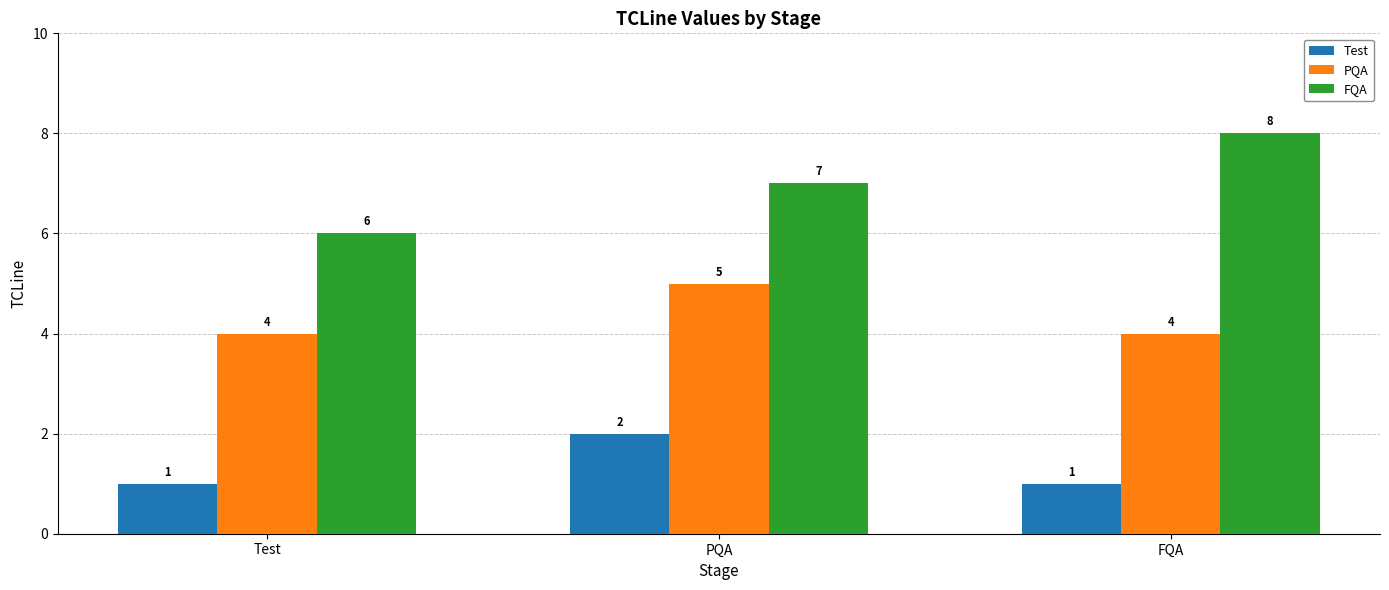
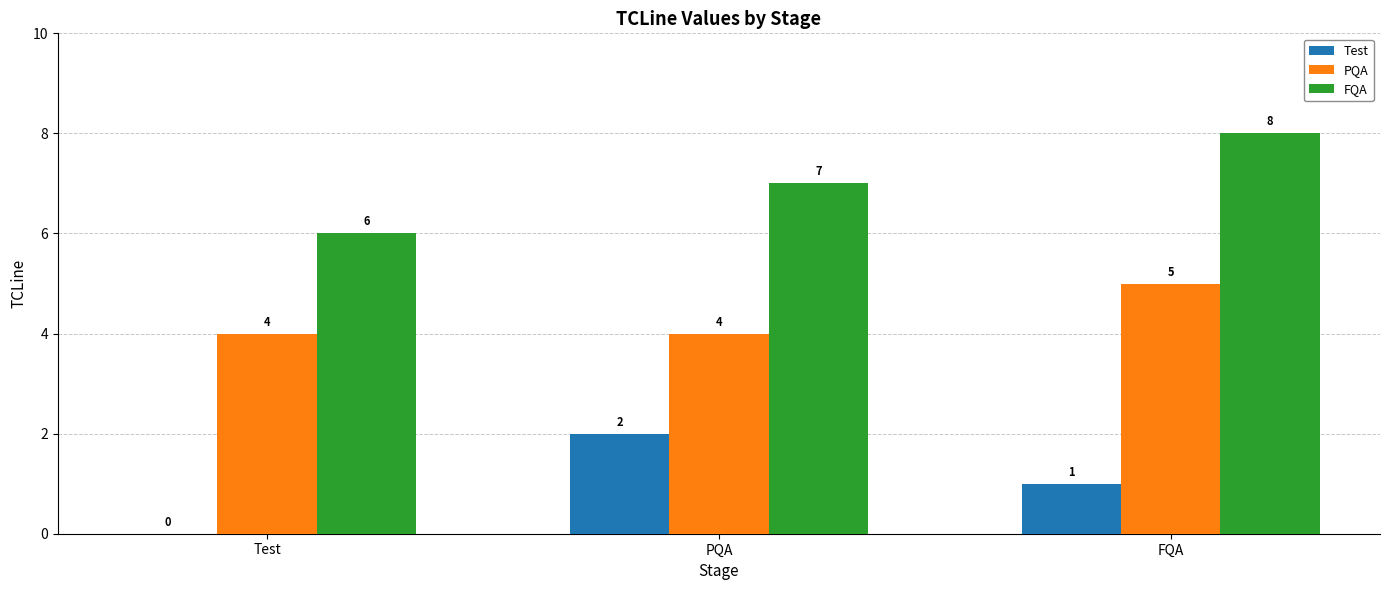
Test, Test: 1 -> 0
PQA, PQA: 5 -> 4
PQA, FQA: 4 -> 5
